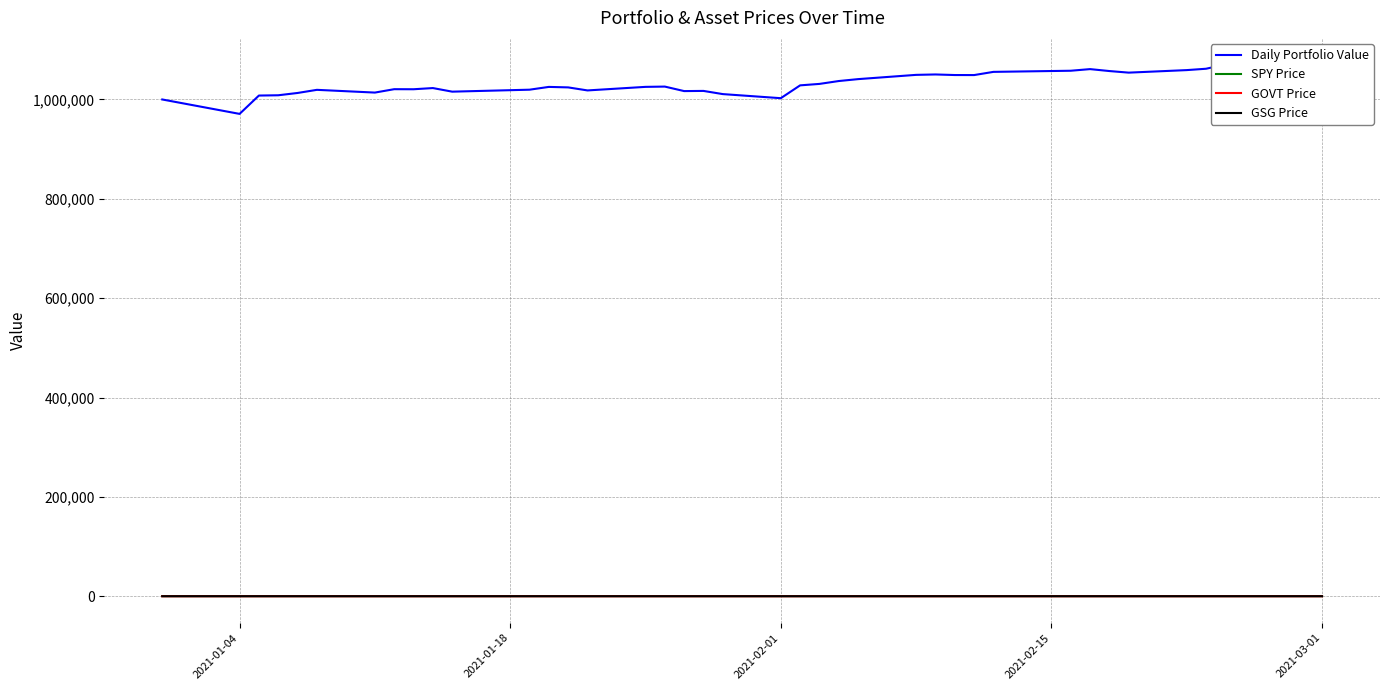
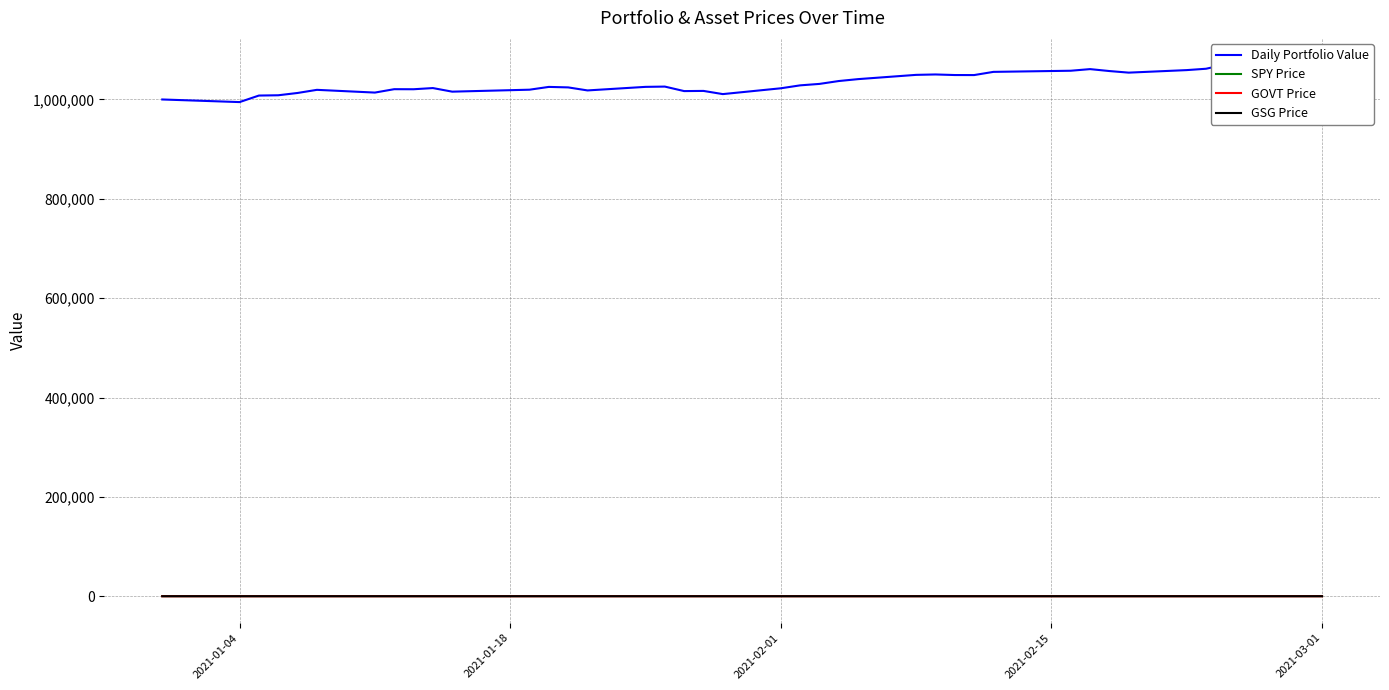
Daily Portfolio Value, 2021-01-04: 970,000 -> 990,000
Daily Portfolio Value, 2021-02-01: 1,000,000 -> 1,020,000
